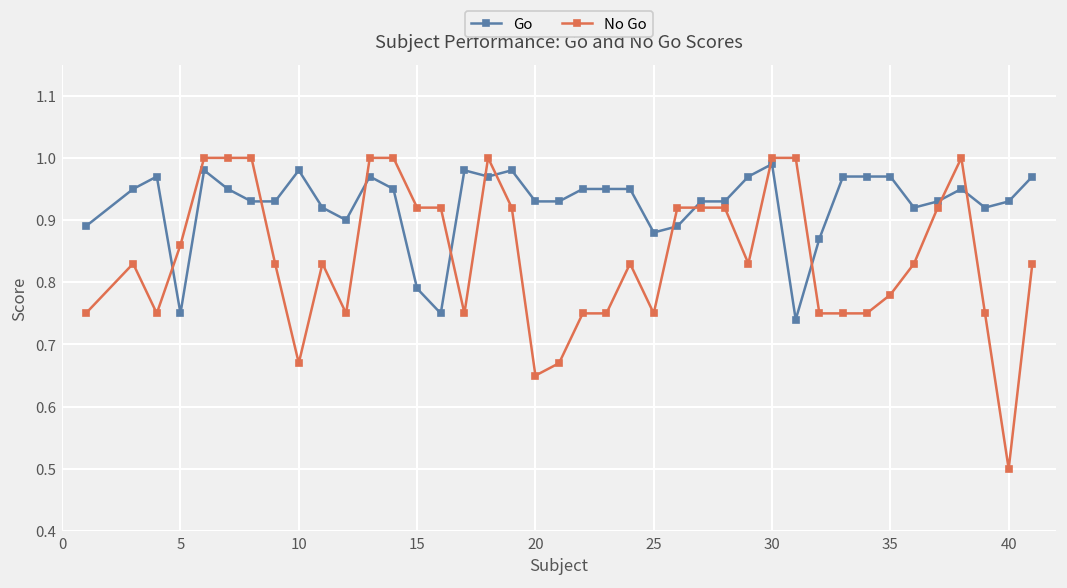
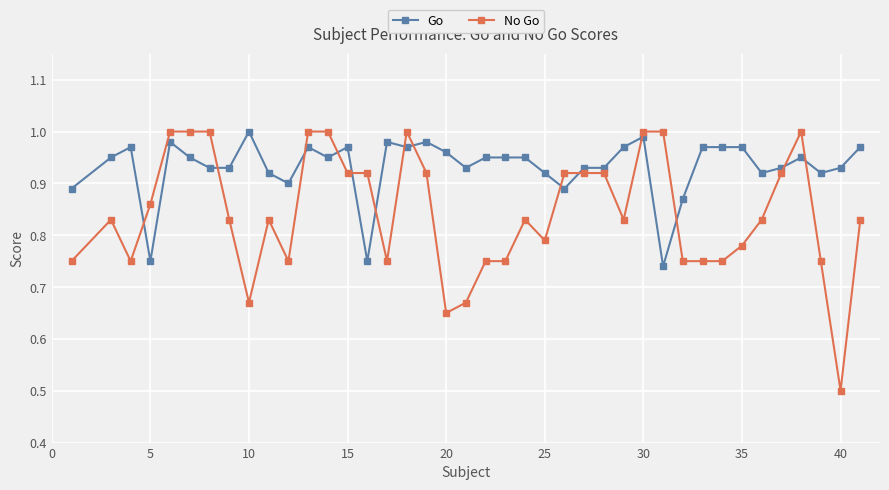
Go, 10: 0.98 -> 1.00
Go, 15: 0.79 -> 0.97
Go, 20: 0.93 -> 0.96
Go, 25: 0.88 -> 0.92
No Go, 25: 0.75 -> 0.79
